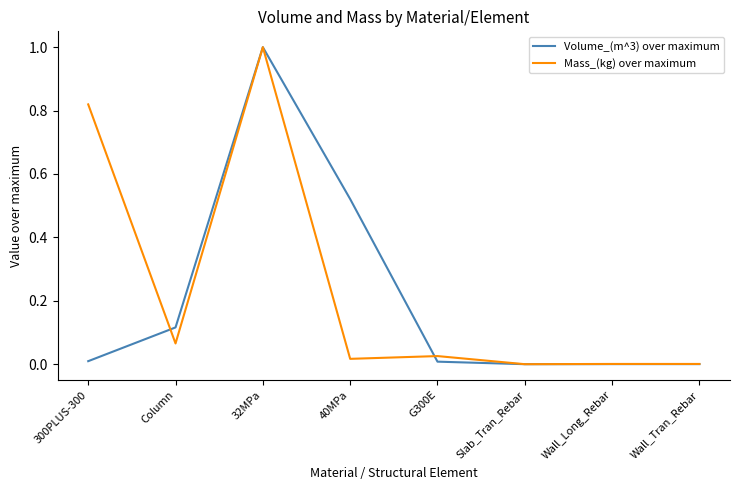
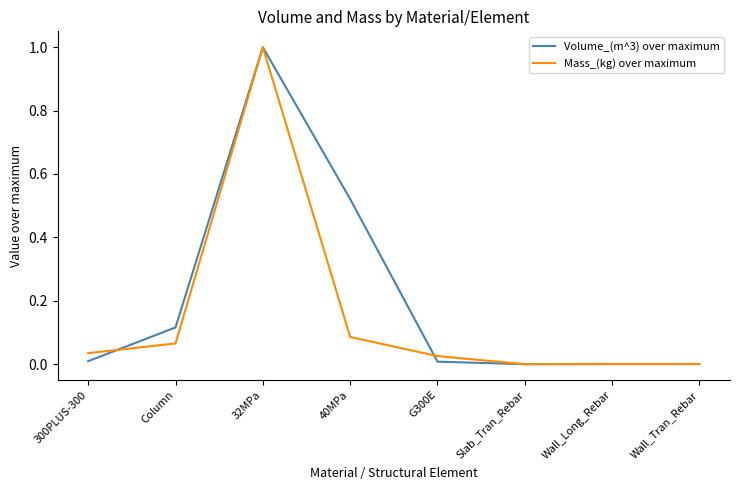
Mass_(kg) over maximum, 300PLUS-300: 0.82 -> 0.03
Mass_(kg) over maximum, 40MPa: 0.02 -> 0.09
